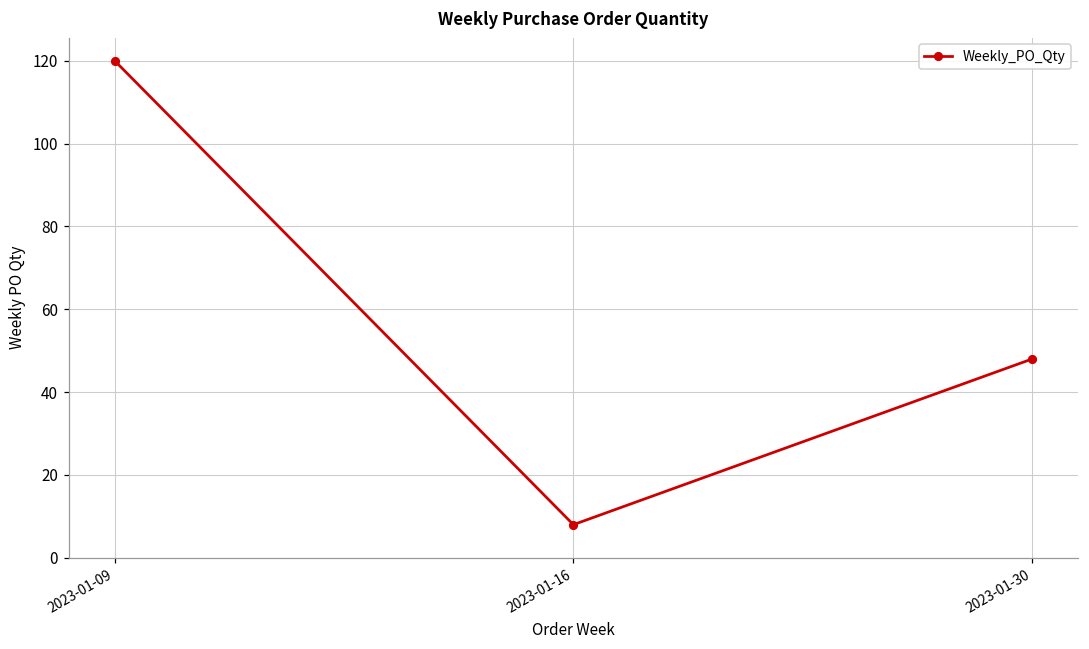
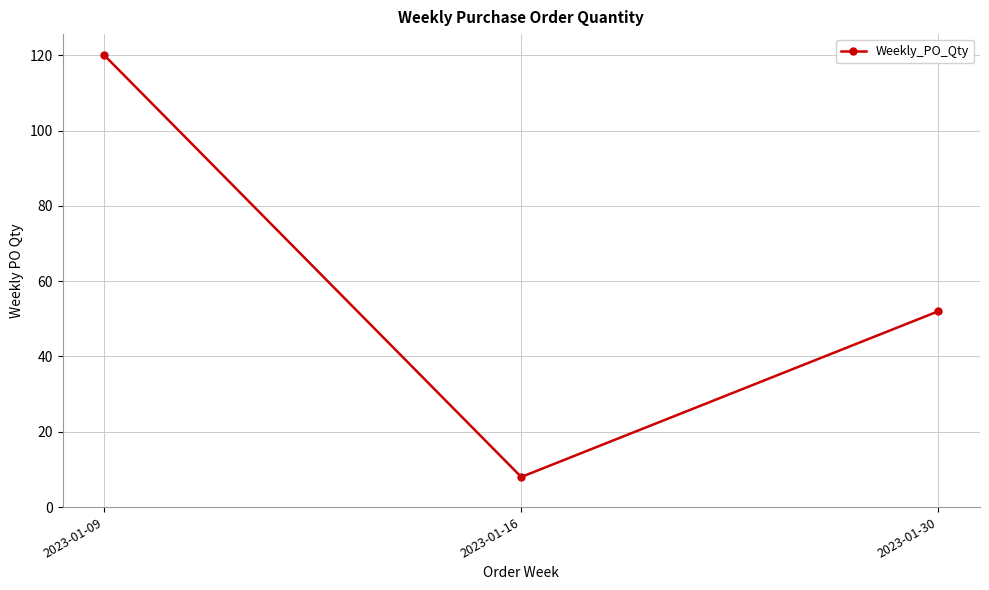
2023-01-30: 48 -> 52
